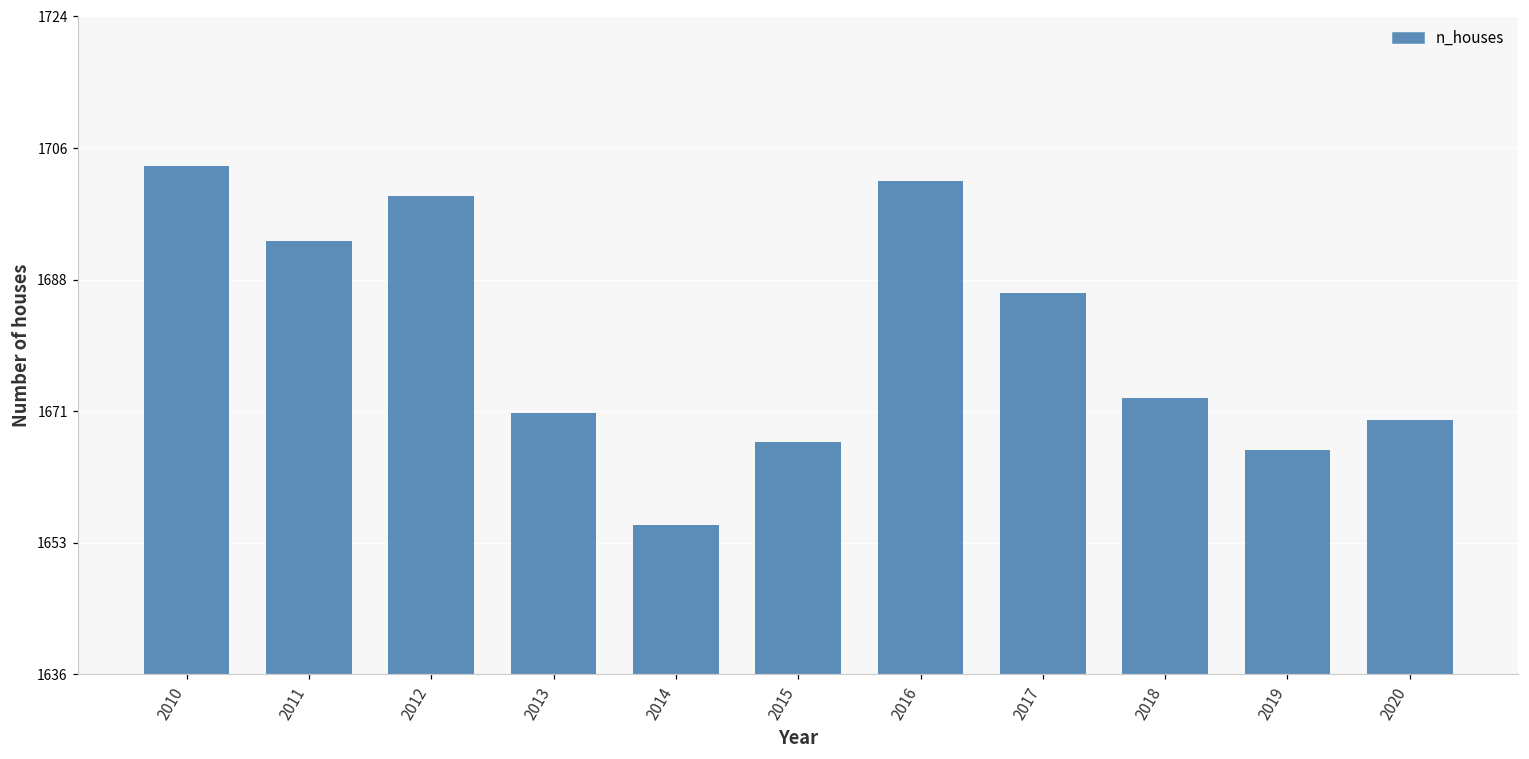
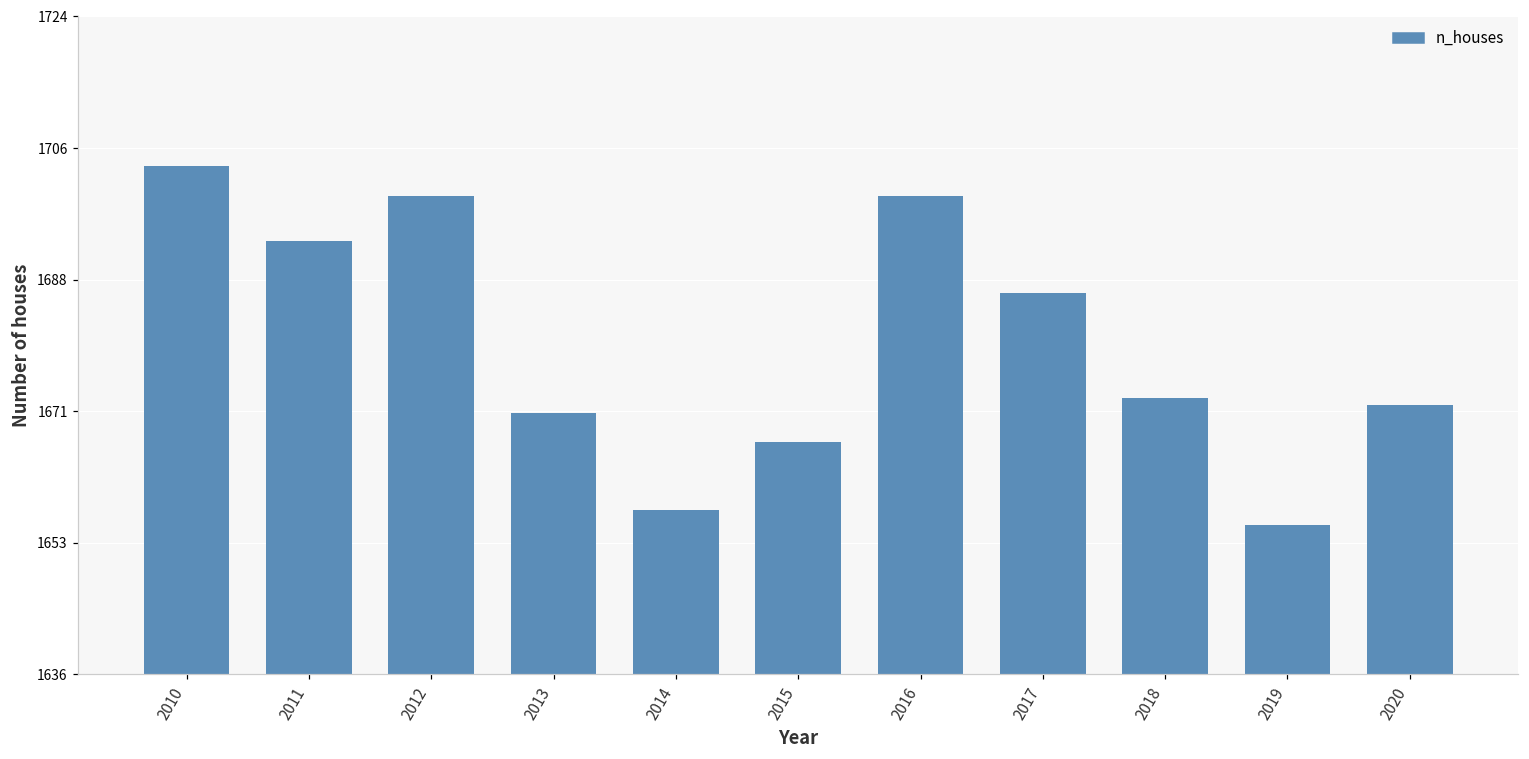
2014: 1656 -> 1658
2016: 1702 -> 1700
2019: 1666 -> 1656
2020: 1670 -> 1672
